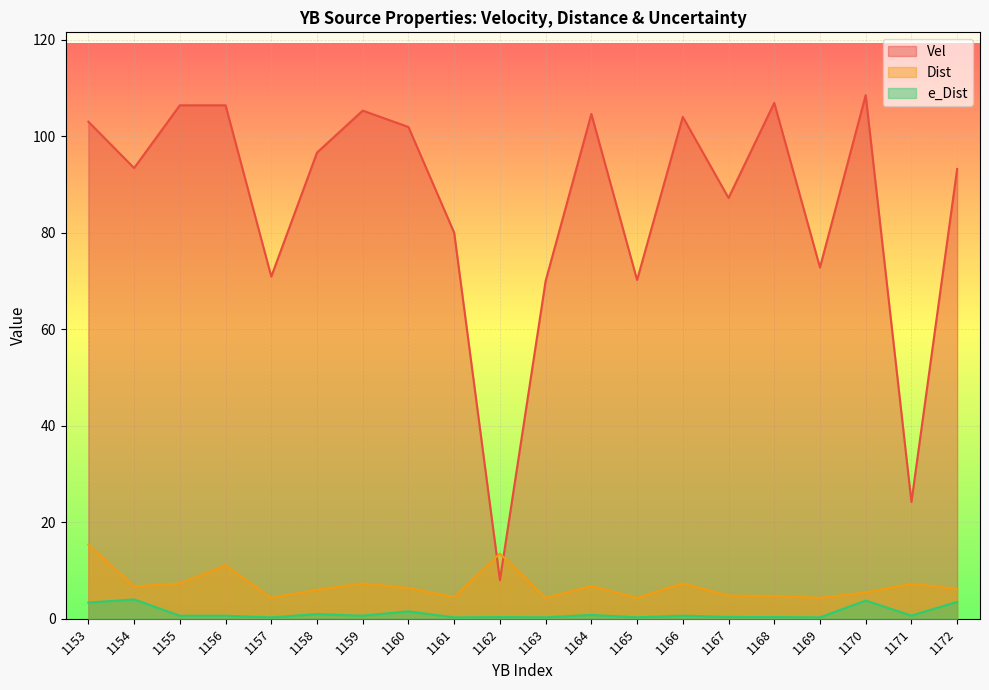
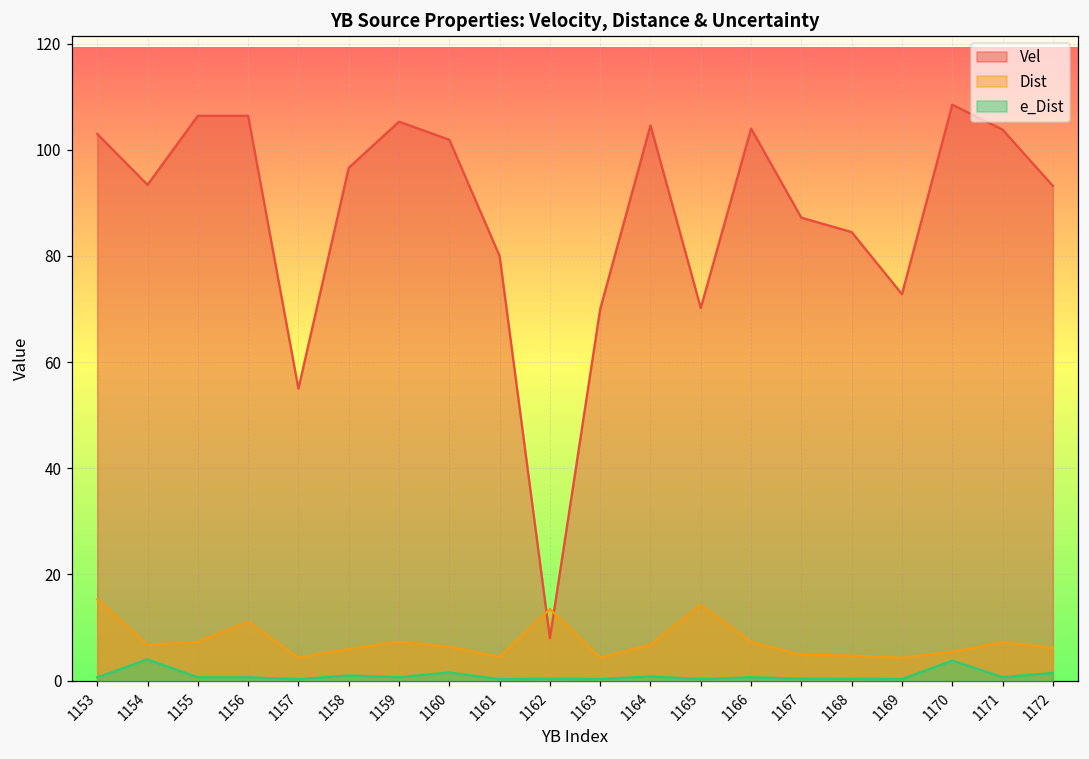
e_Dist, 1153: 3 -> 1
Vel, 1157: 71 -> 55
Dist, 1165: 4 -> 14
Vel, 1168: 107 -> 85
Vel, 1171: 24 -> 104
e_Dist, 1172: 4 -> 1
